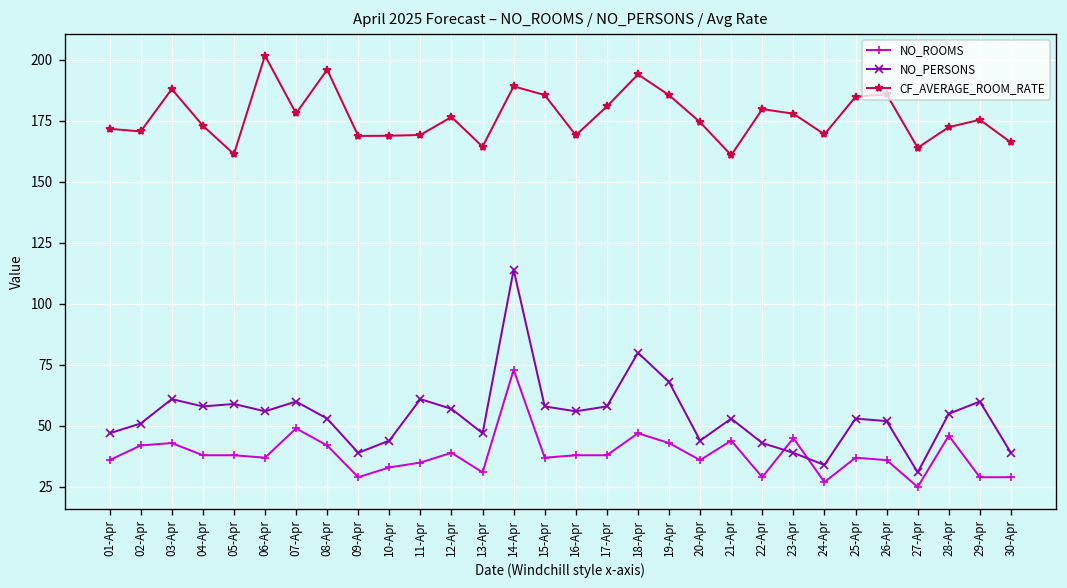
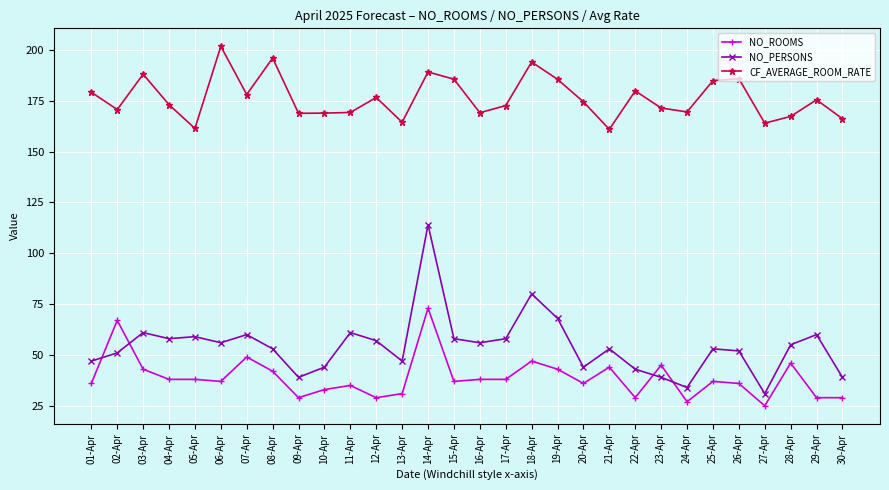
CF_AVERAGE_ROOM_RATE, 01-Apr: 172 -> 179
NO_ROOMS, 02-Apr: 42 -> 67
NO_ROOMS, 12-Apr: 39 -> 29
CF_AVERAGE_ROOM_RATE, 17-Apr: 181 -> 173
CF_AVERAGE_ROOM_RATE, 23-Apr: 178 -> 171
CF_AVERAGE_ROOM_RATE, 28-Apr: 172 -> 167
